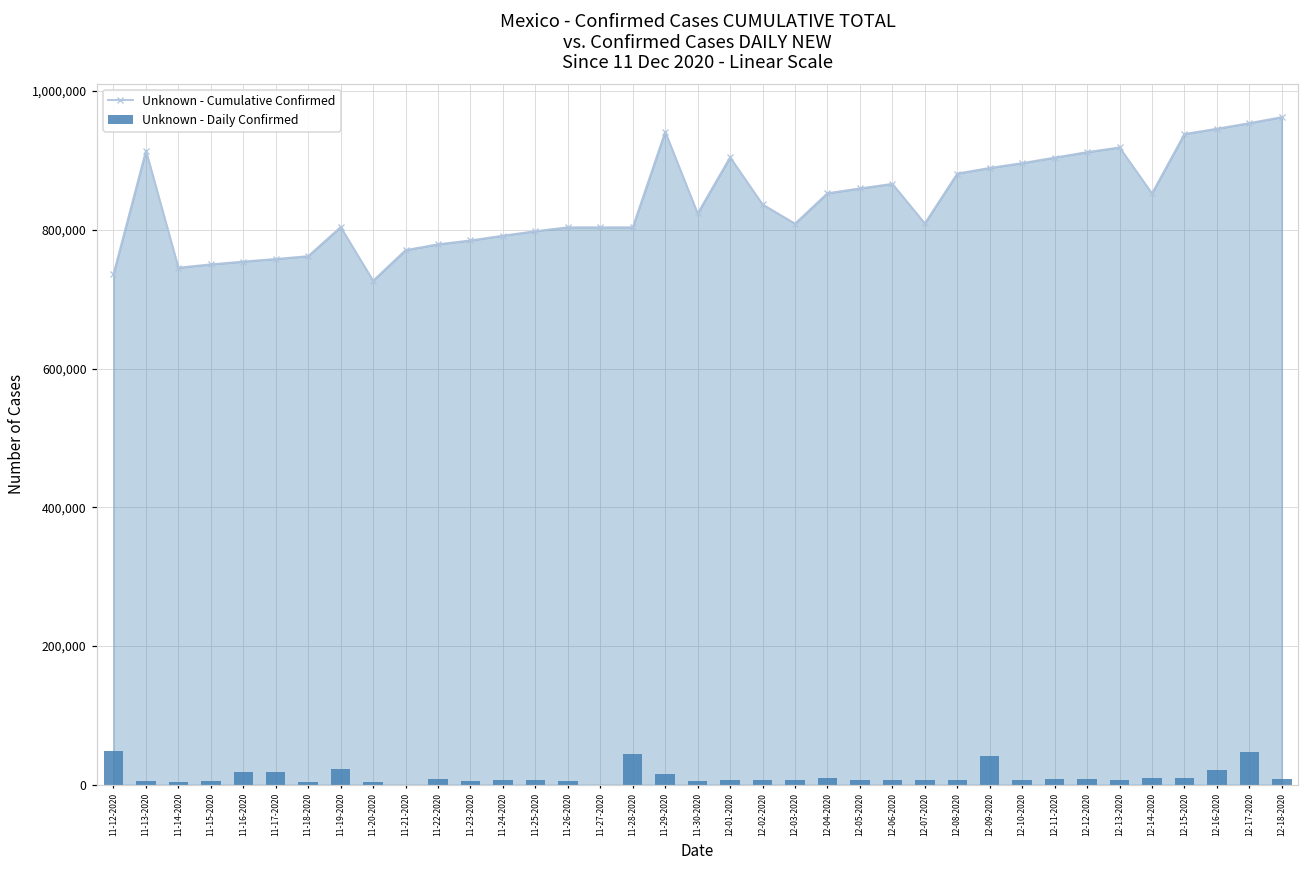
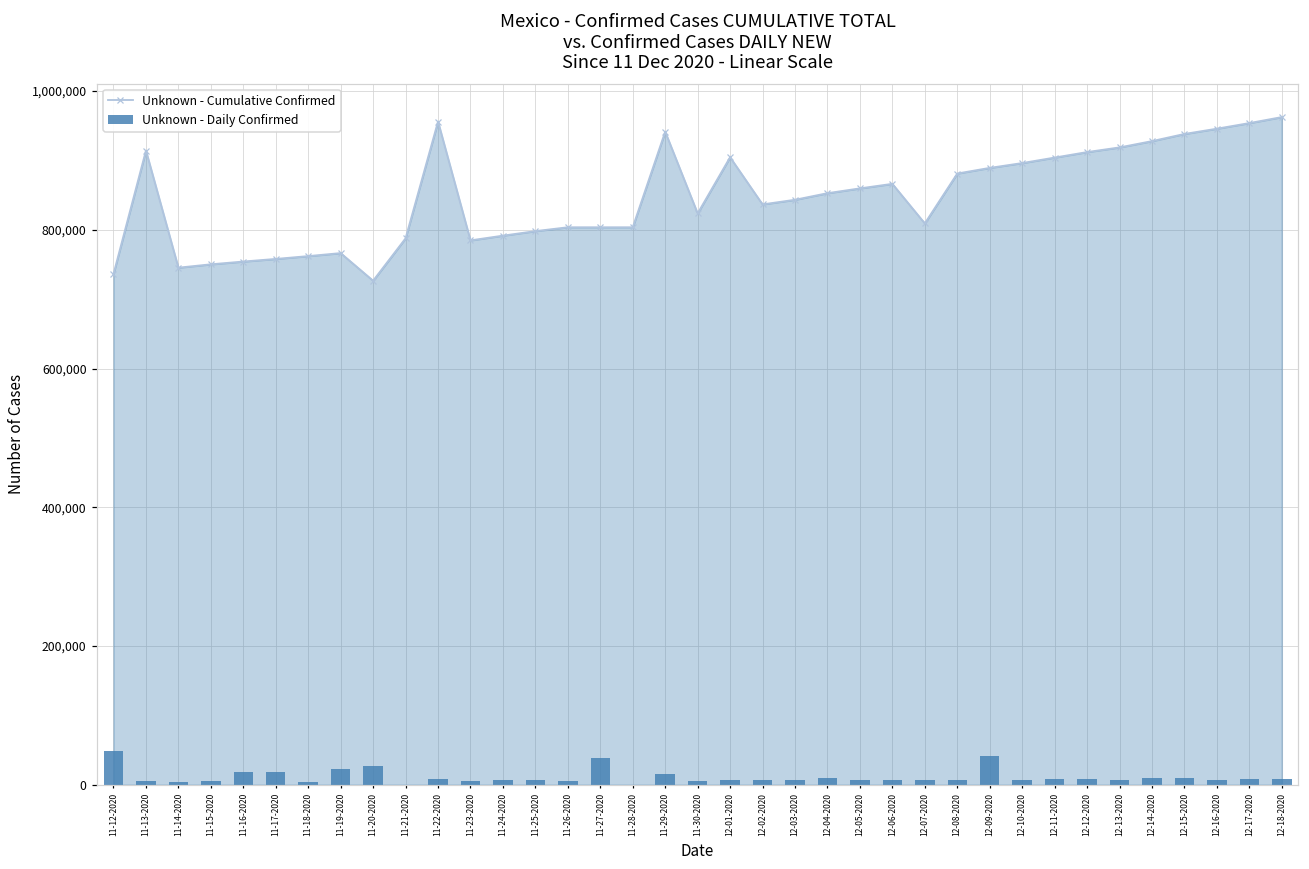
Unknown - Cumulative Confirmed, 11-19-2020: 800,000 -> 770,000
Unknown - Daily Confirmed, 11-20-2020: 0 -> 30,000
Unknown - Cumulative Confirmed, 11-21-2020: 770,000 -> 790,000
Unknown - Cumulative Confirmed, 11-22-2020: 780,000 -> 960,000
Unknown - Daily Confirmed, 11-27-2020: 0 -> 40,000
Unknown - Daily Confirmed, 11-28-2020: 50,000 -> 0
Unknown - Cumulative Confirmed, 12-03-2020: 810,000 -> 840,000
Unknown - Cumulative Confirmed, 12-14-2020: 850,000 -> 930,000
Unknown - Daily Confirmed, 12-16-2020: 20,000 -> 10,000
Unknown - Daily Confirmed, 12-17-2020: 50,000 -> 10,000
